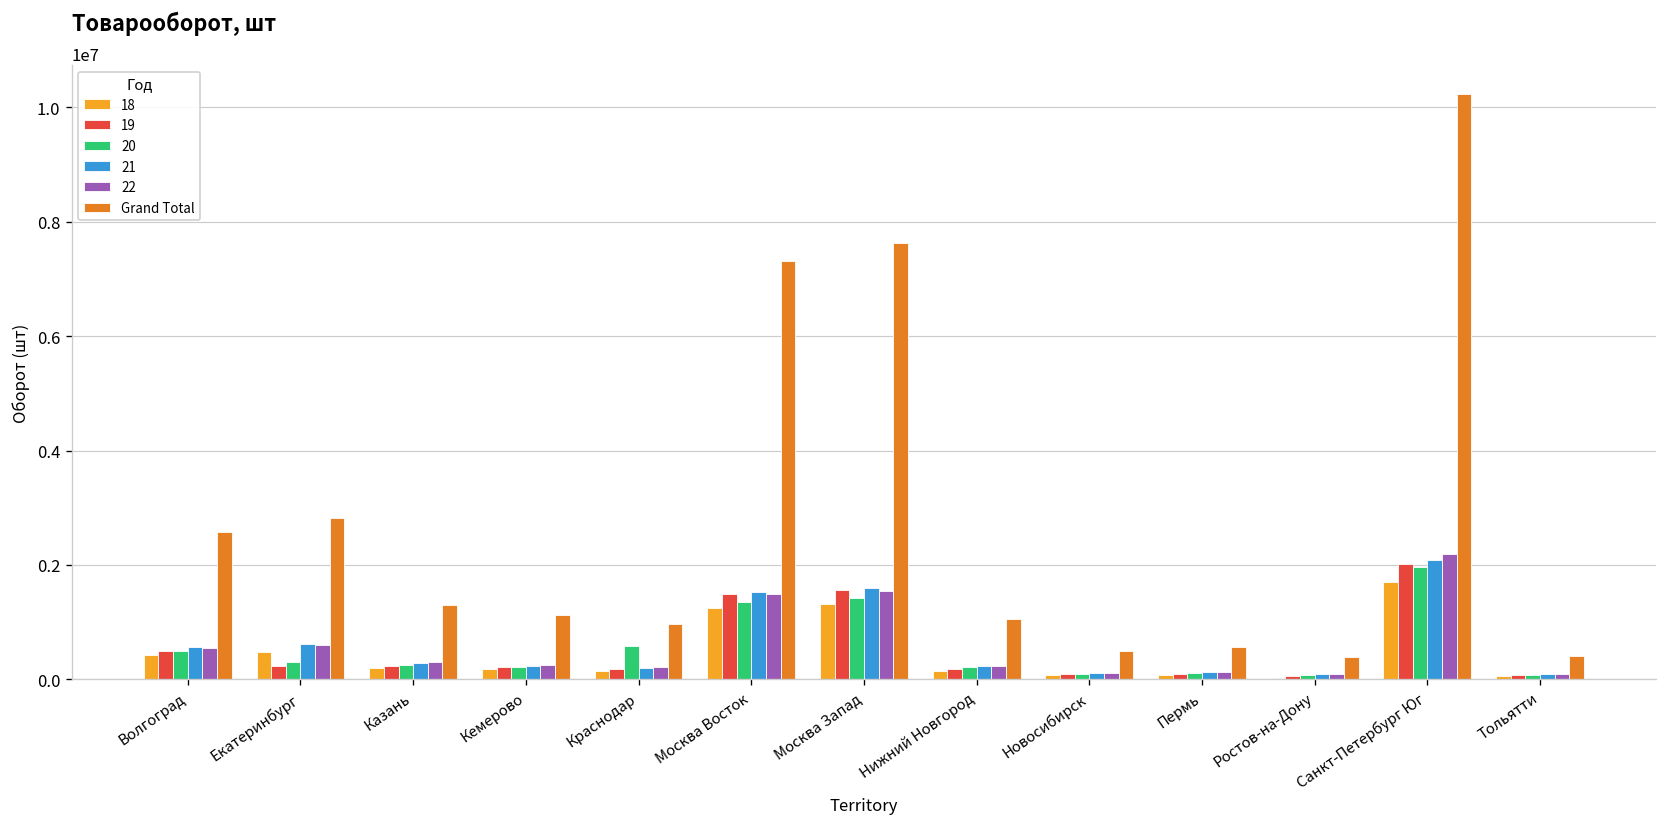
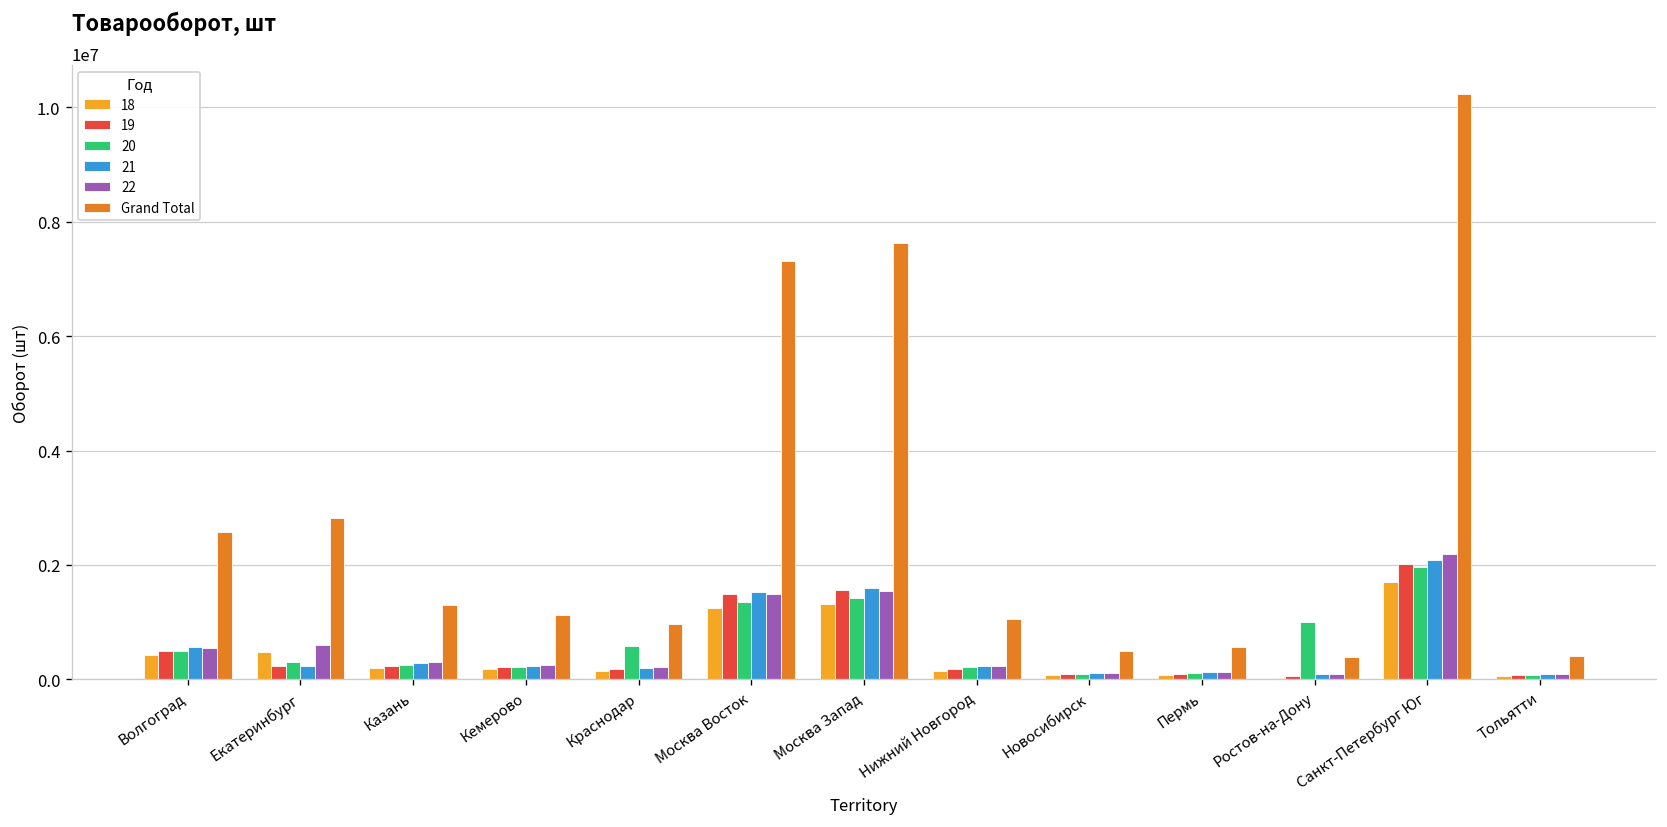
21, Екатеринбург: 600000 -> 200000
20, Ростов-на-Дону: 100000 -> 1000000
